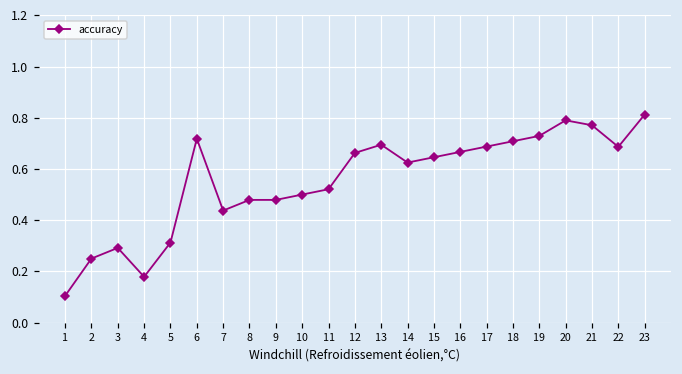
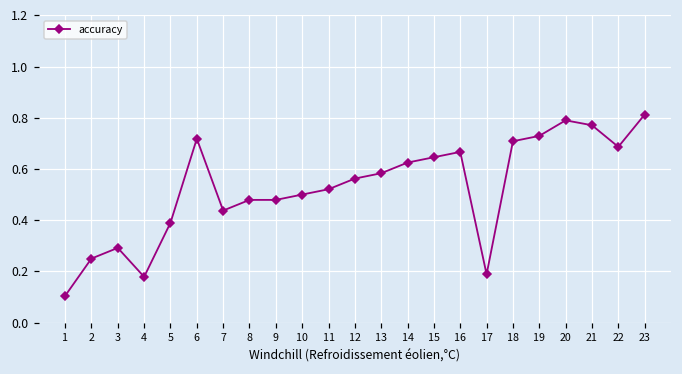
5: 0.31 -> 0.39
12: 0.66 -> 0.56
13: 0.69 -> 0.58
17: 0.69 -> 0.19
